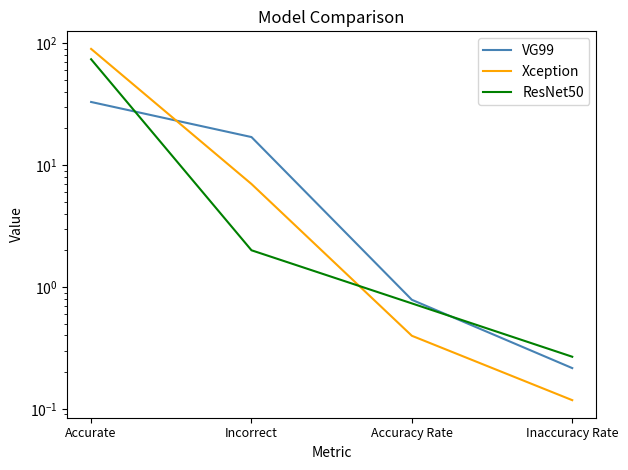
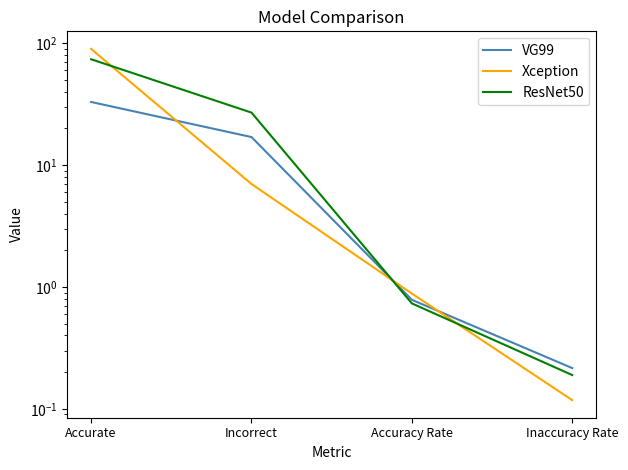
ResNet50, Incorrect: 2 -> 27
Xception, Accuracy Rate: 0.40 -> 0.9
ResNet50, Inaccuracy Rate: 0.27 -> 0.19
